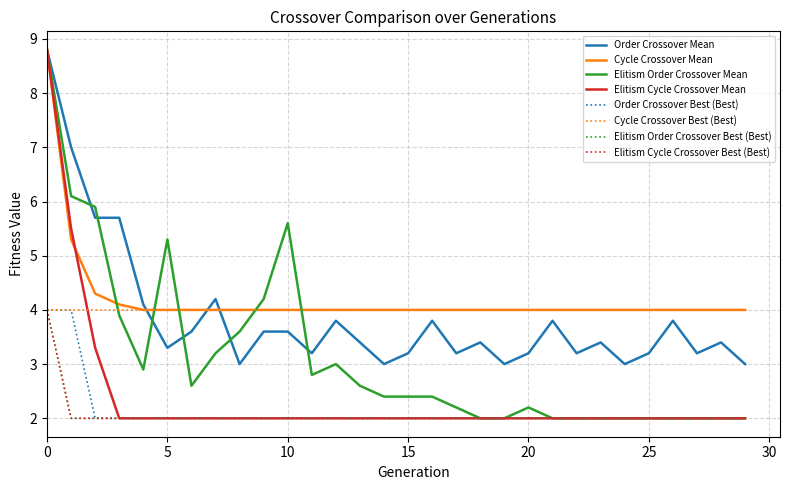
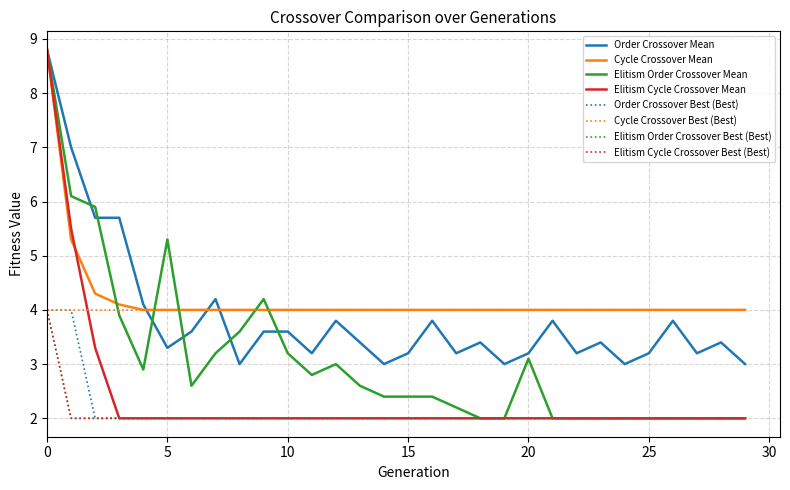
Elitism Order Crossover Mean, 10: 5.6 -> 3.2
Elitism Order Crossover Mean, 20: 2.2 -> 3.1
